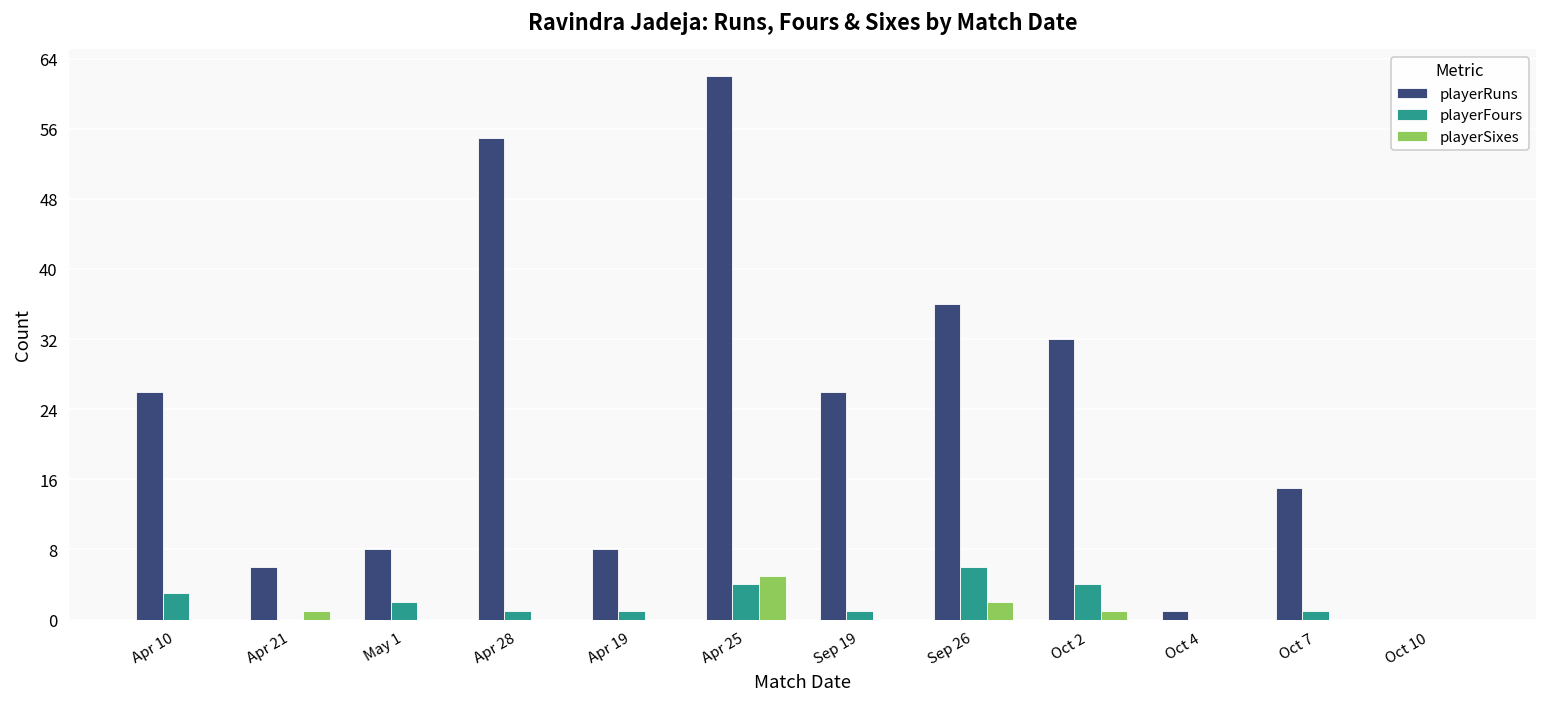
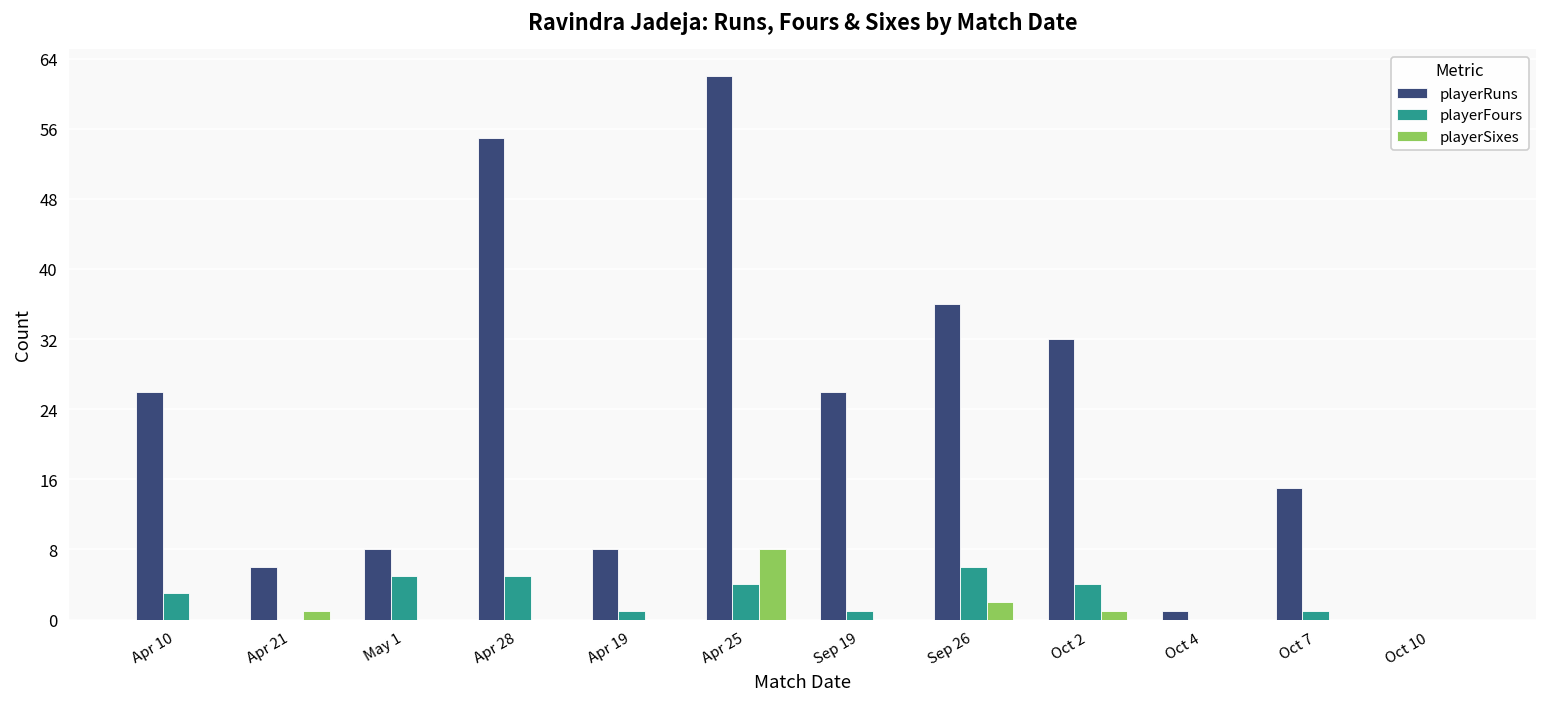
playerFours, May 1: 2 -> 5
playerFours, Apr 28: 1 -> 5
playerSixes, Apr 25: 5 -> 8
